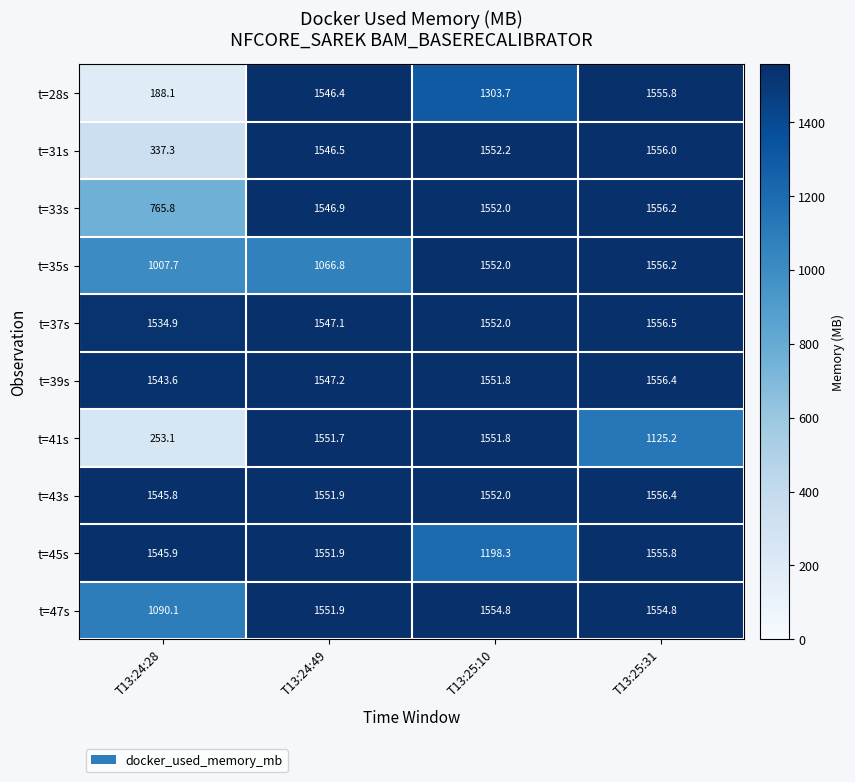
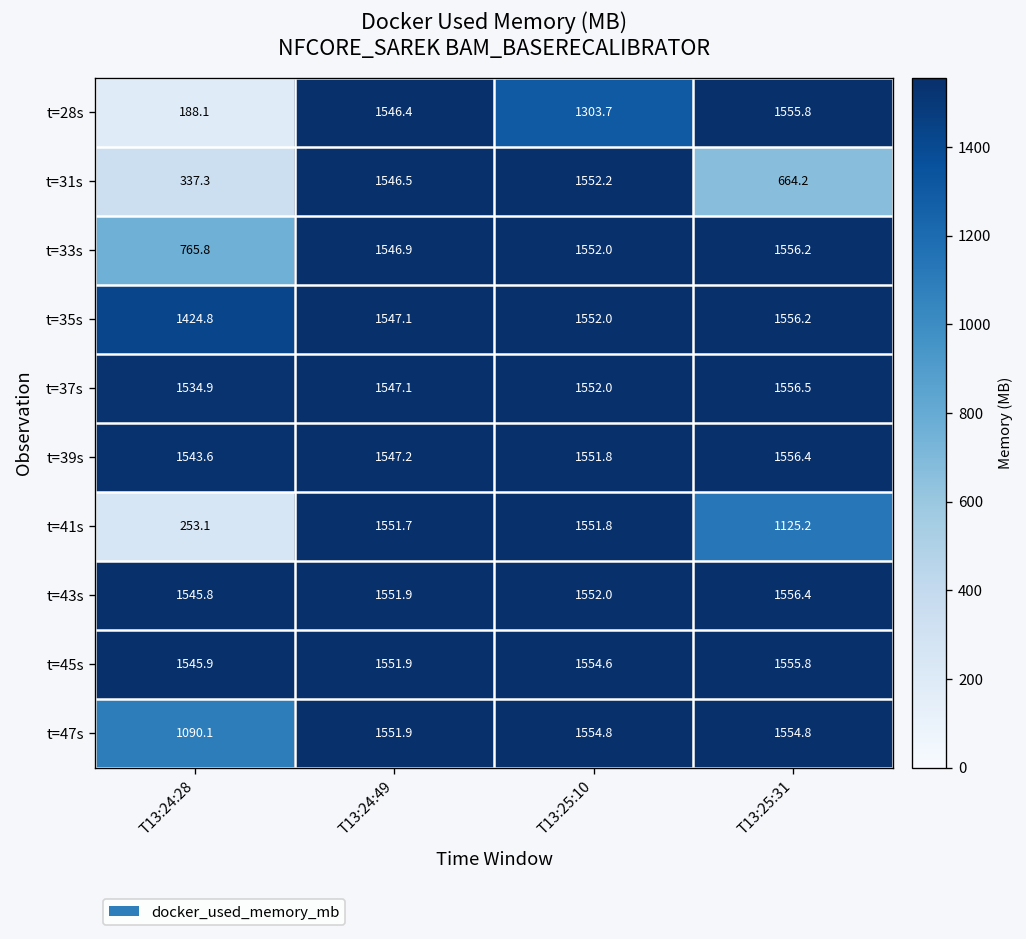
t=31s, T13:25:31: 1556.0 -> 664.2
t=35s, T13:24:28: 1007.7 -> 1424.8
t=35s, T13:24:49: 1066.8 -> 1547.1
t=45s, T13:25:10: 1198.3 -> 1554.6
